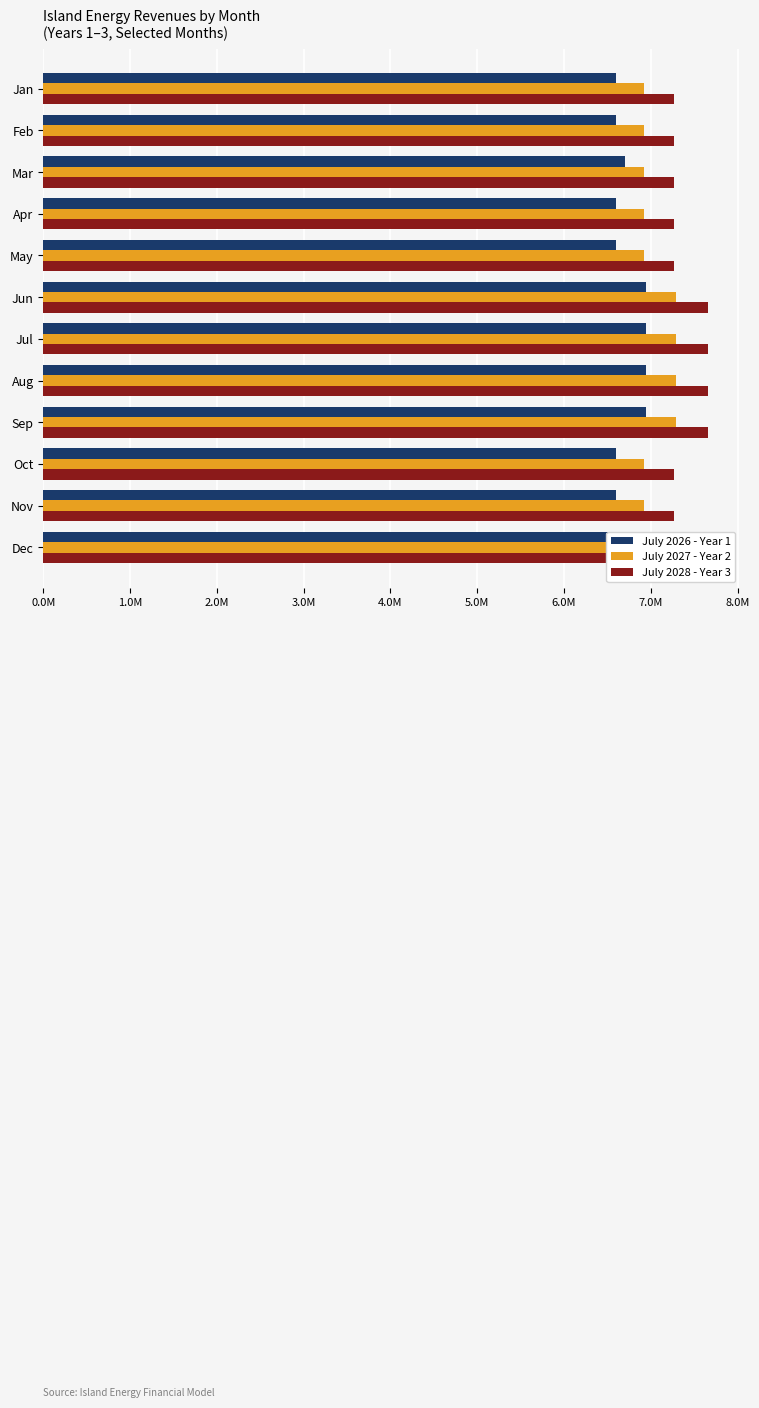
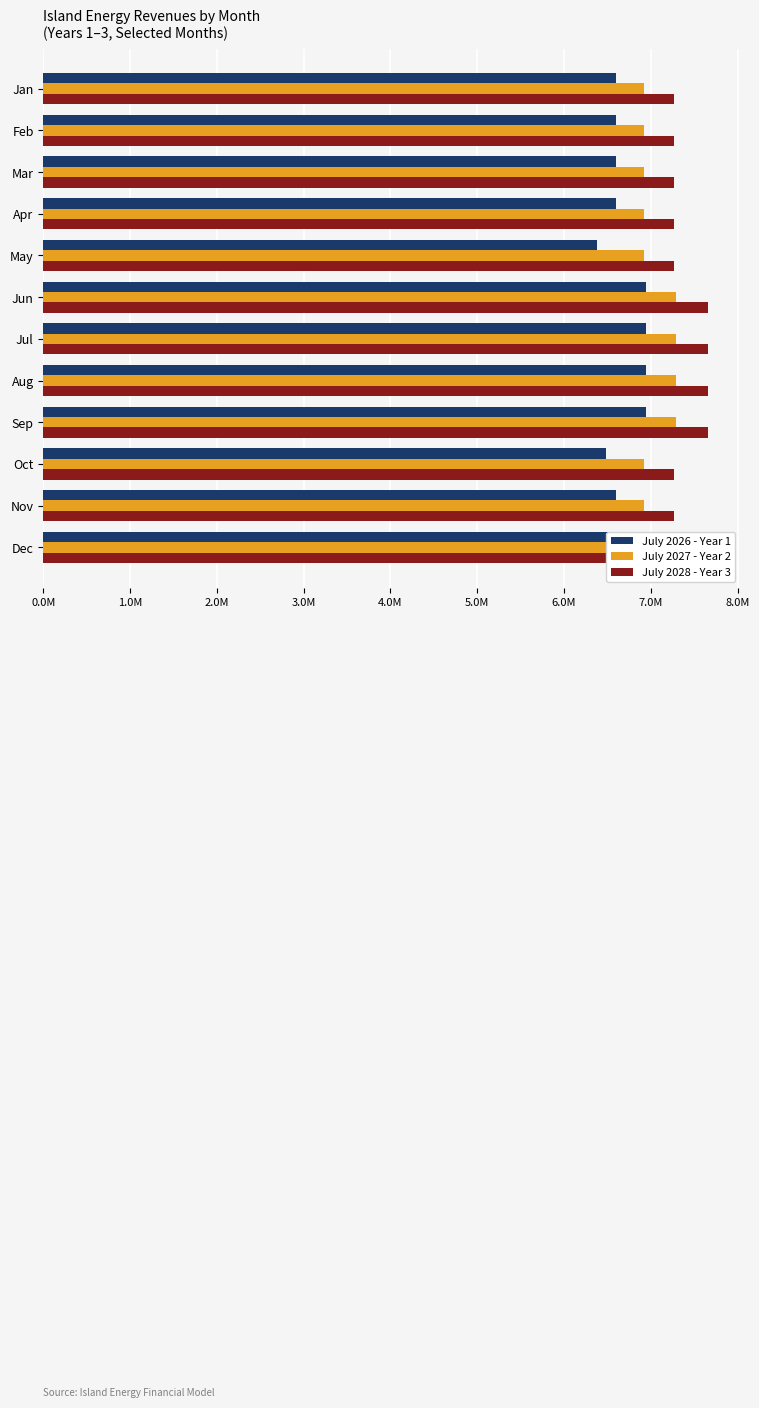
July 2026 - Year 1, Mar: 6700000 -> 6600000
July 2026 - Year 1, May: 6600000 -> 6400000
July 2026 - Year 1, Oct: 6600000 -> 6500000
